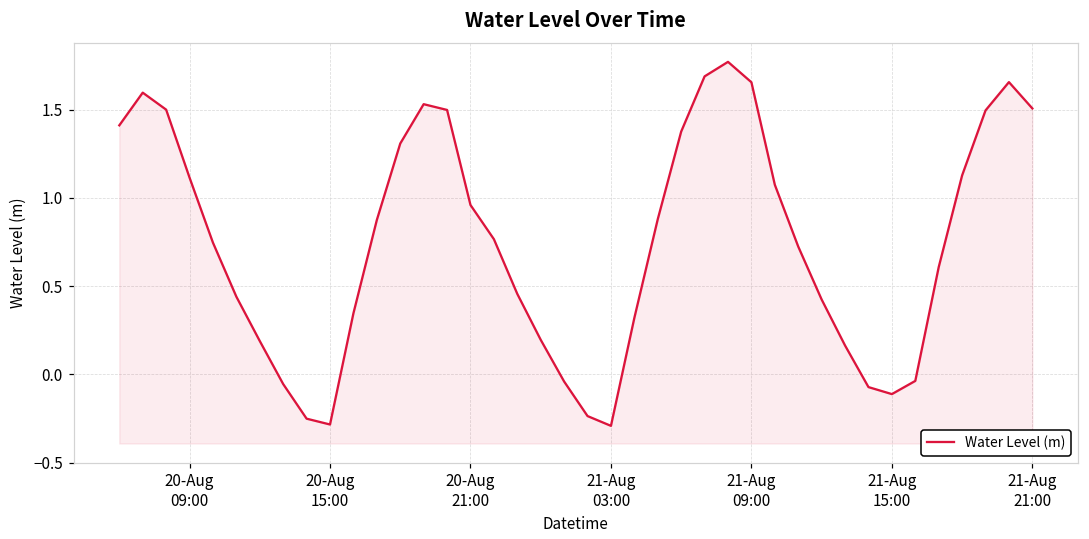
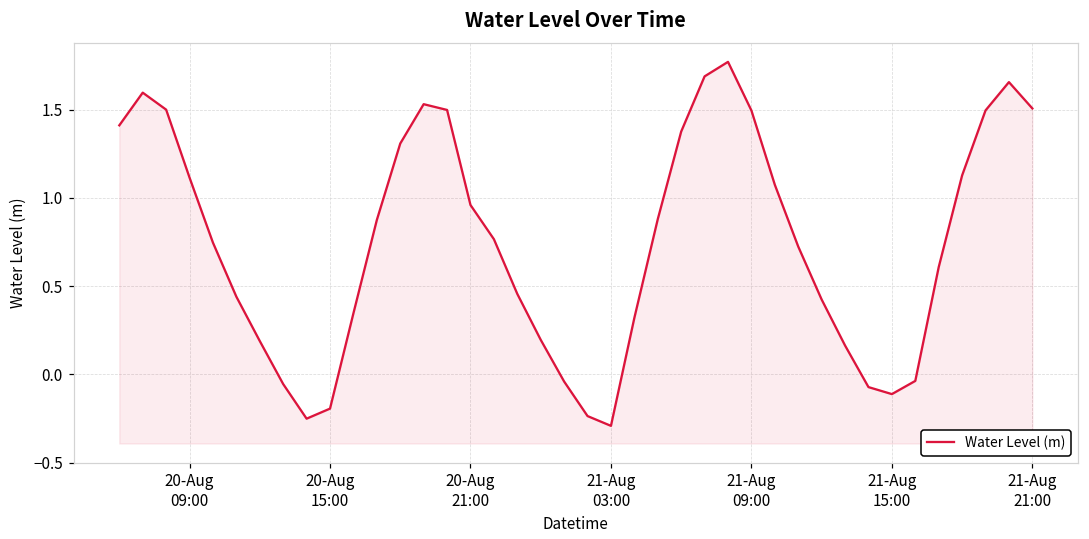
20-Aug 15:00: -0.28 -> -0.19
21-Aug 09:00: 1.66 -> 1.50
